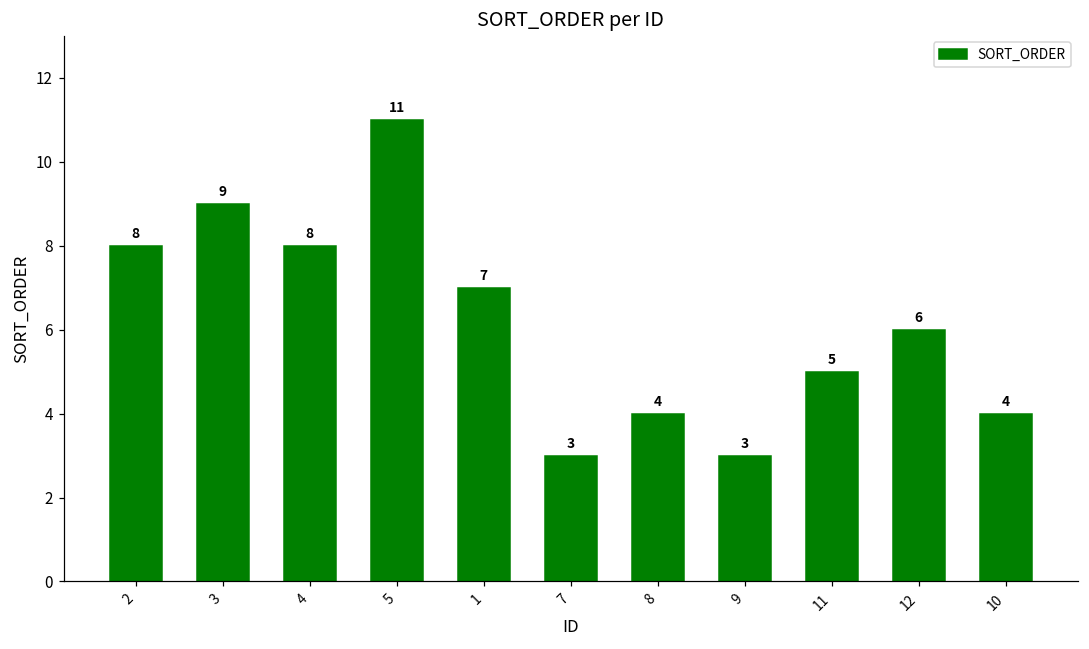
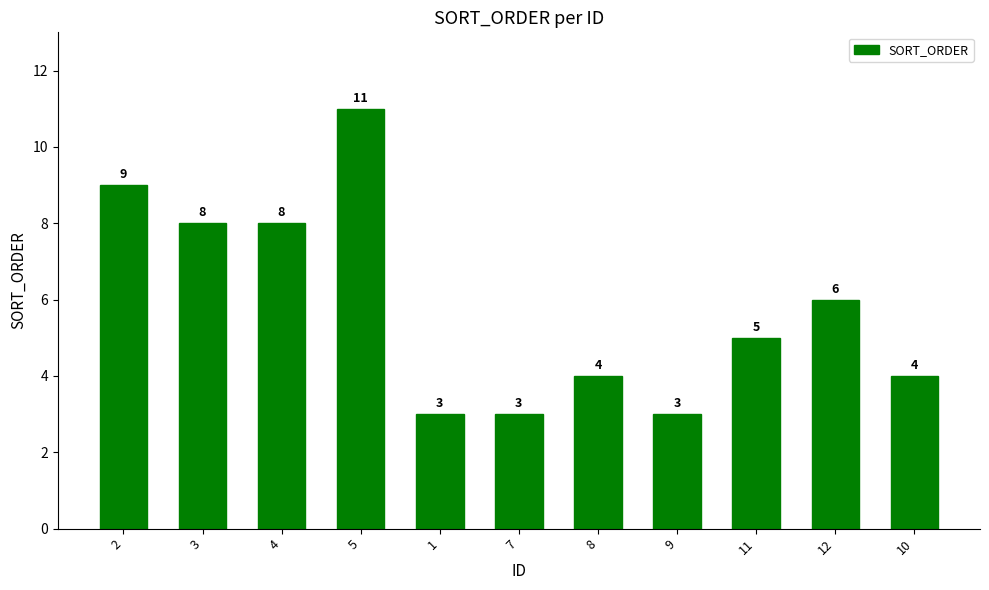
2: 8 -> 9
3: 9 -> 8
1: 7 -> 3
